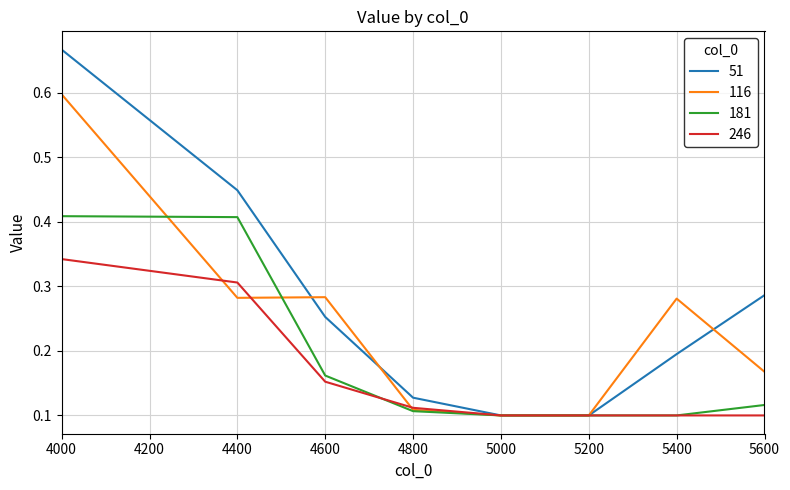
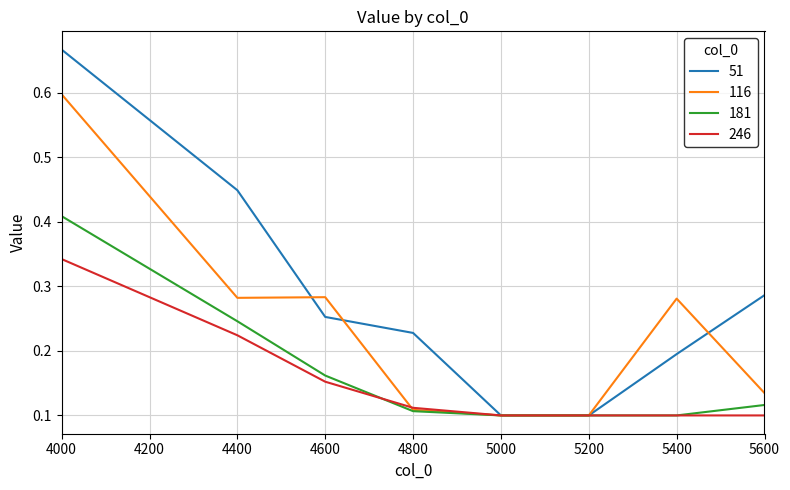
181, 4400: 0.41 -> 0.25
246, 4400: 0.31 -> 0.22
51, 4800: 0.13 -> 0.23
116, 5600: 0.17 -> 0.13
